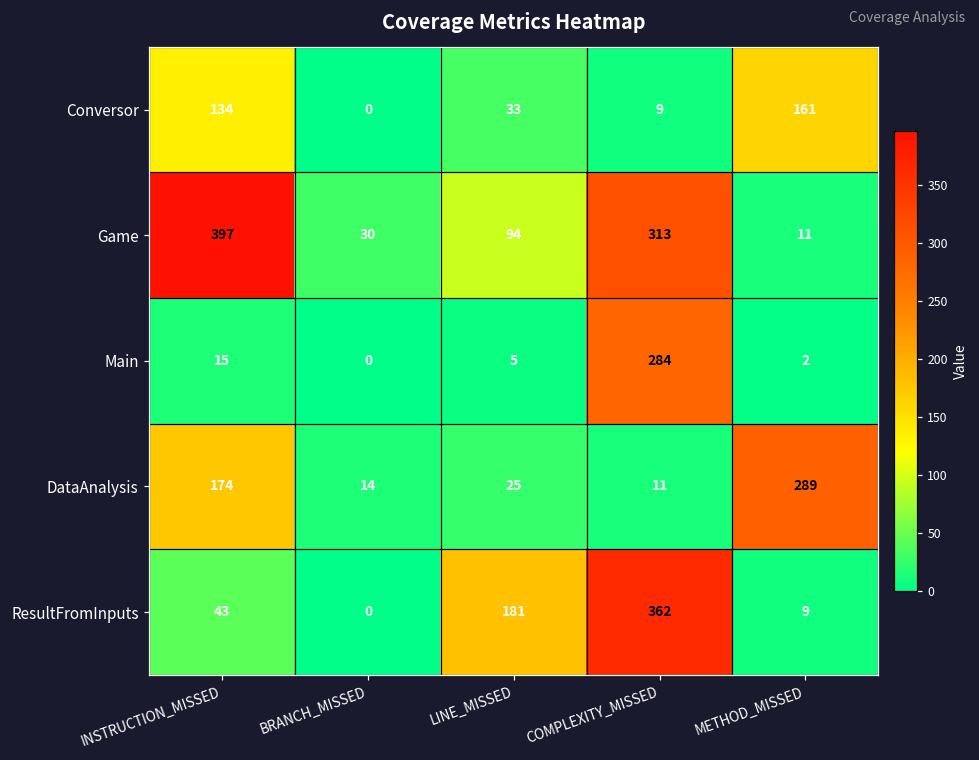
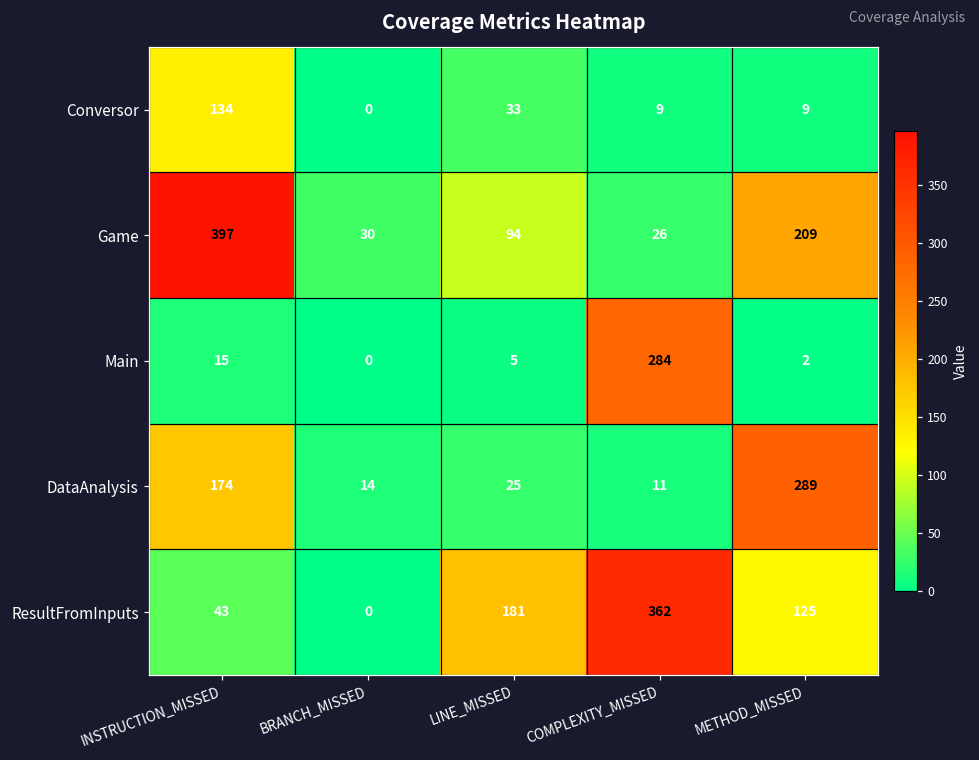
Conversor, METHOD_MISSED: 161 -> 9
Game, COMPLEXITY_MISSED: 313 -> 26
Game, METHOD_MISSED: 11 -> 209
ResultFromInputs, METHOD_MISSED: 9 -> 125
